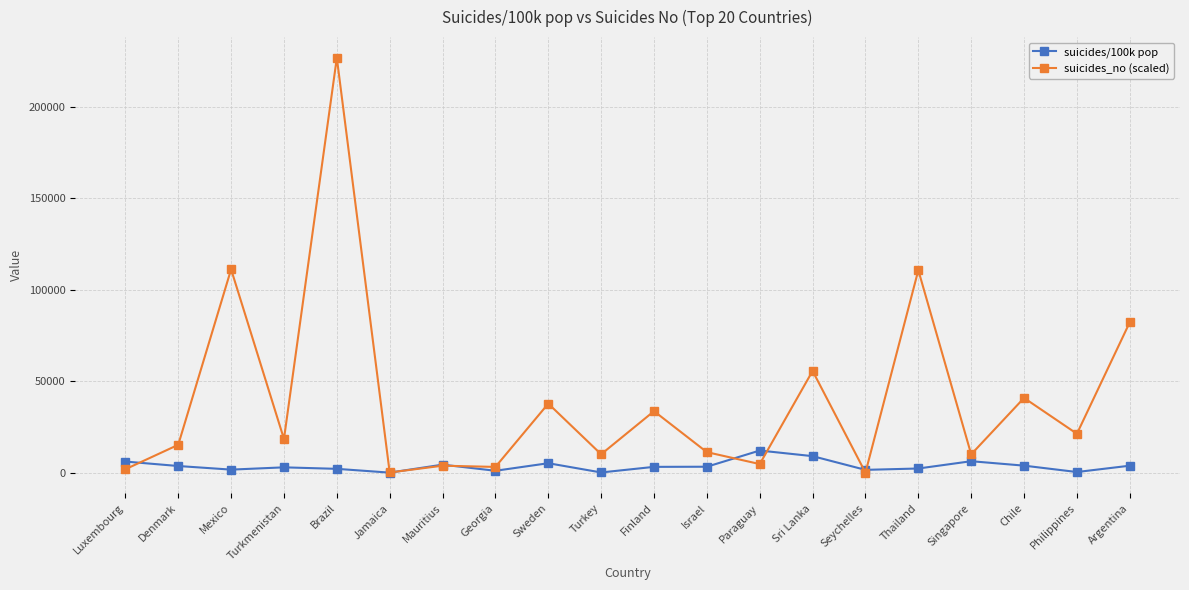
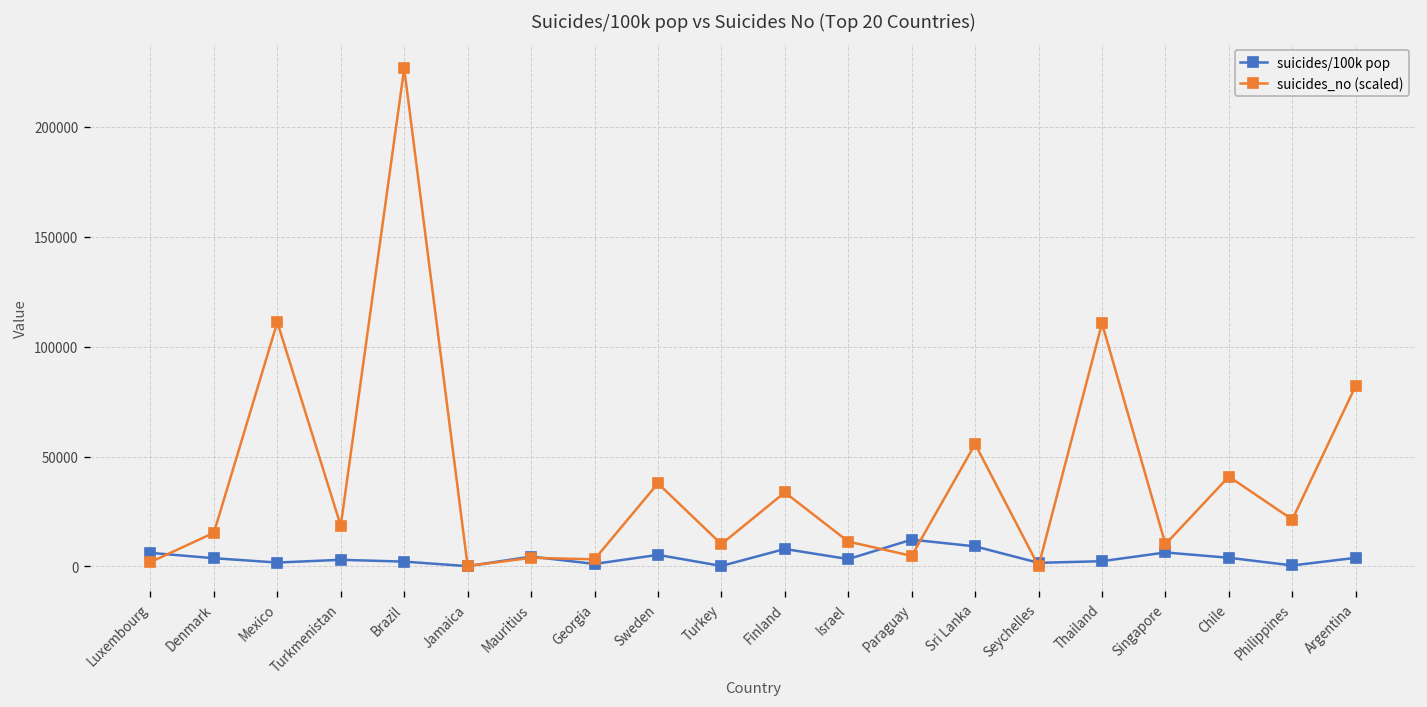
suicides/100k pop, Finland: 3000 -> 8000
